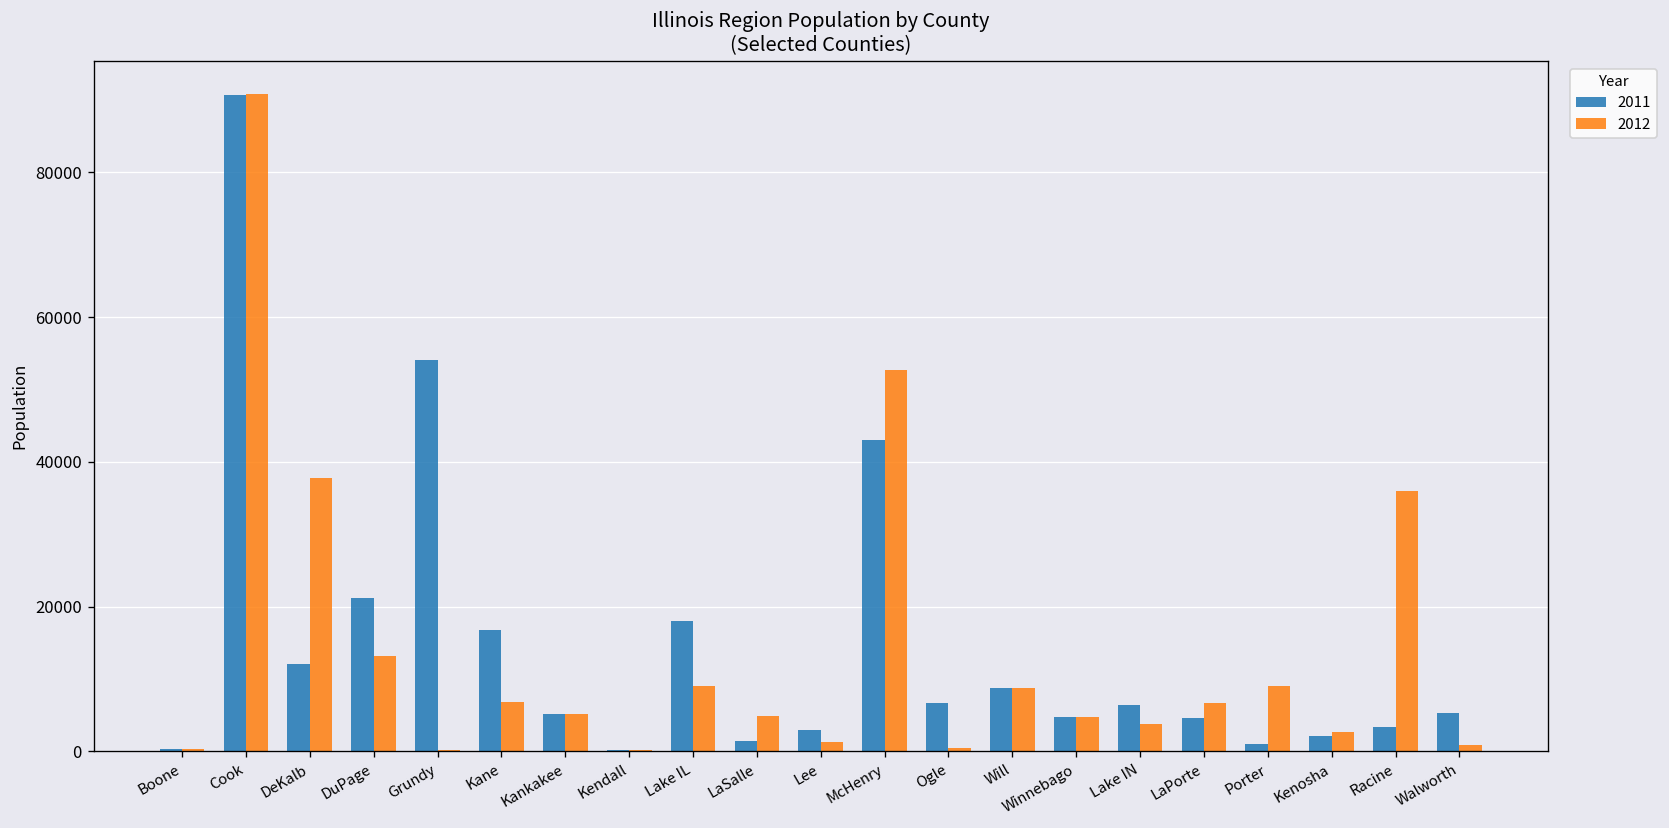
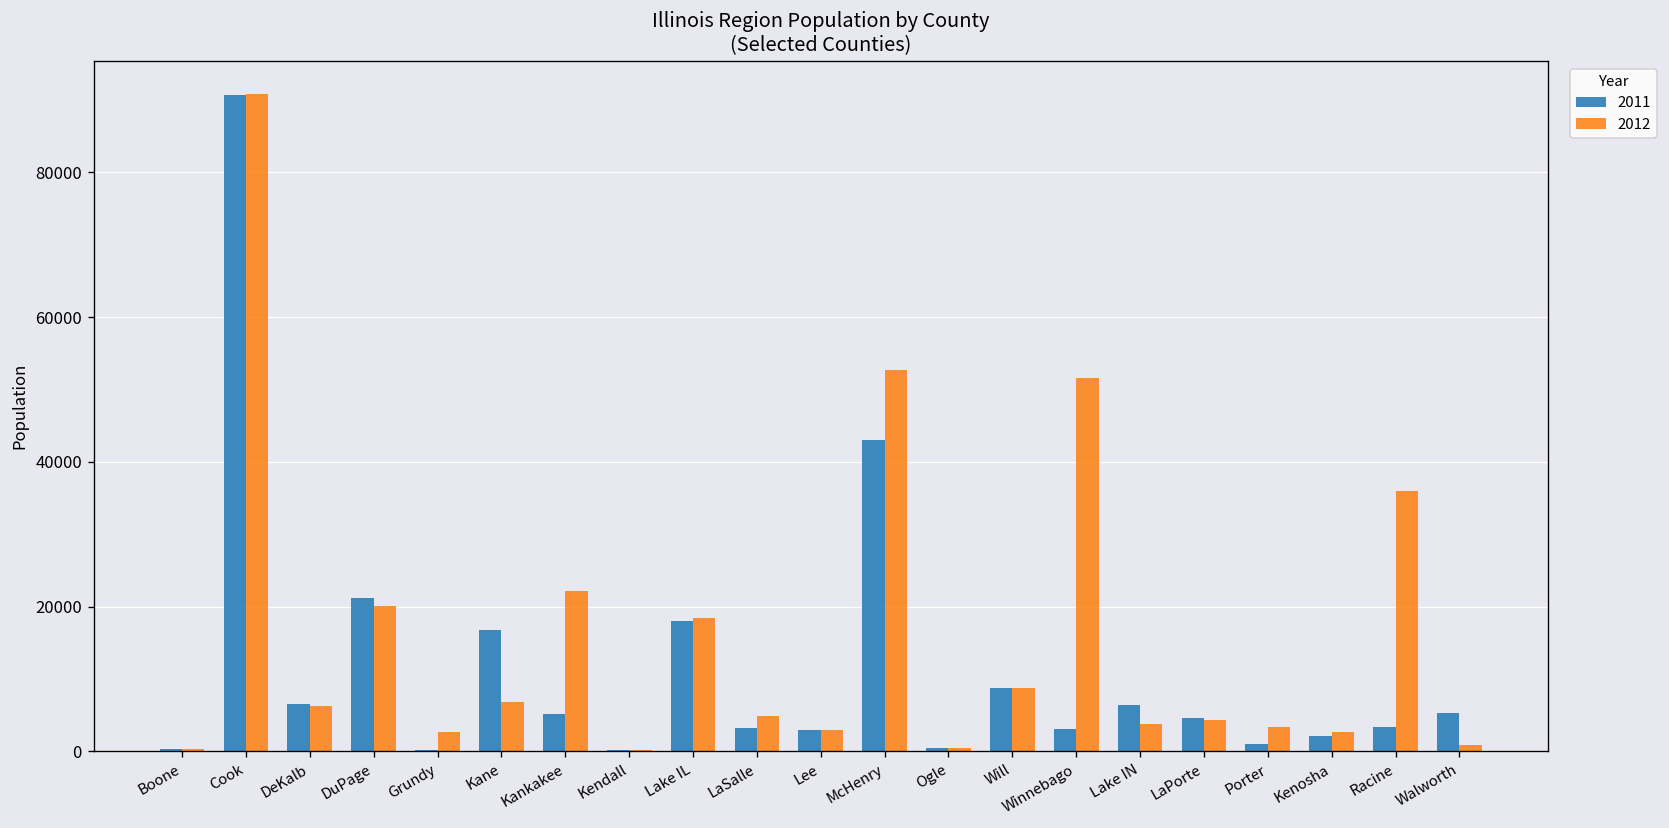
2011, DeKalb: 12000 -> 7000
2012, DeKalb: 38000 -> 6000
2012, DuPage: 13000 -> 20000
2011, Grundy: 54000 -> 0
2012, Grundy: 0 -> 3000
2012, Kankakee: 5000 -> 22000
2012, Lake IL: 9000 -> 18000
2011, LaSalle: 1000 -> 3000
2012, Lee: 1000 -> 3000
2011, Ogle: 7000 -> 1000
2011, Winnebago: 5000 -> 3000
2012, Winnebago: 5000 -> 52000
2012, LaPorte: 7000 -> 4000
2012, Porter: 9000 -> 3000
